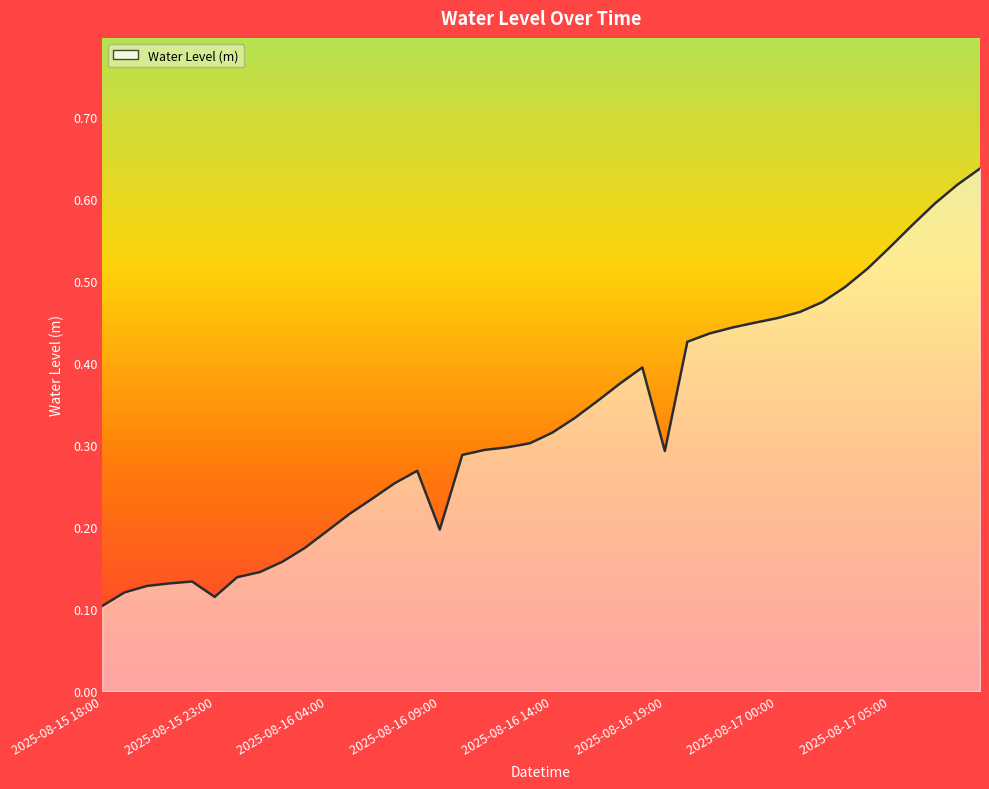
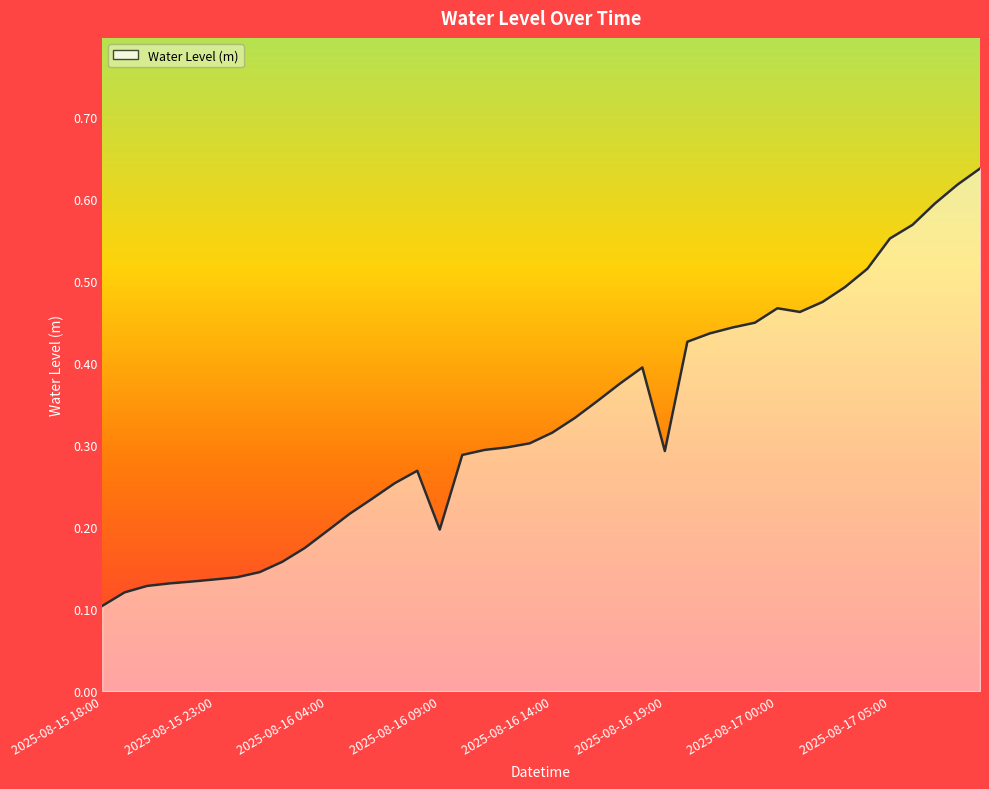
2025-08-15 23:00: 0.11 -> 0.14
2025-08-17 00:00: 0.45 -> 0.47
2025-08-17 05:00: 0.54 -> 0.55
